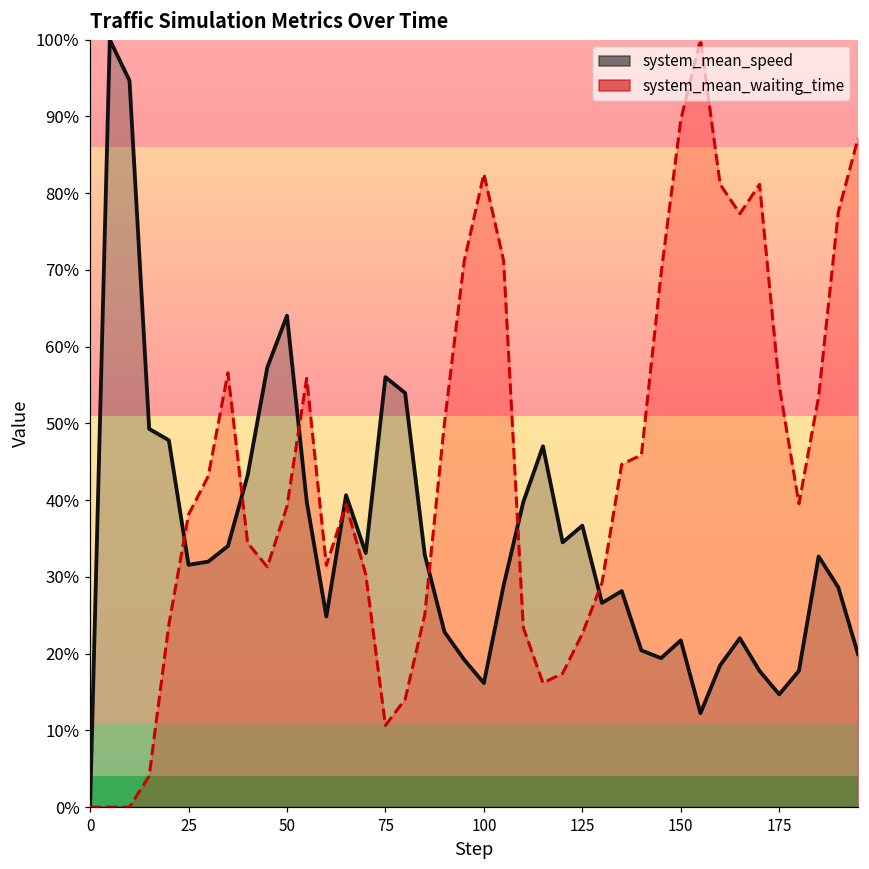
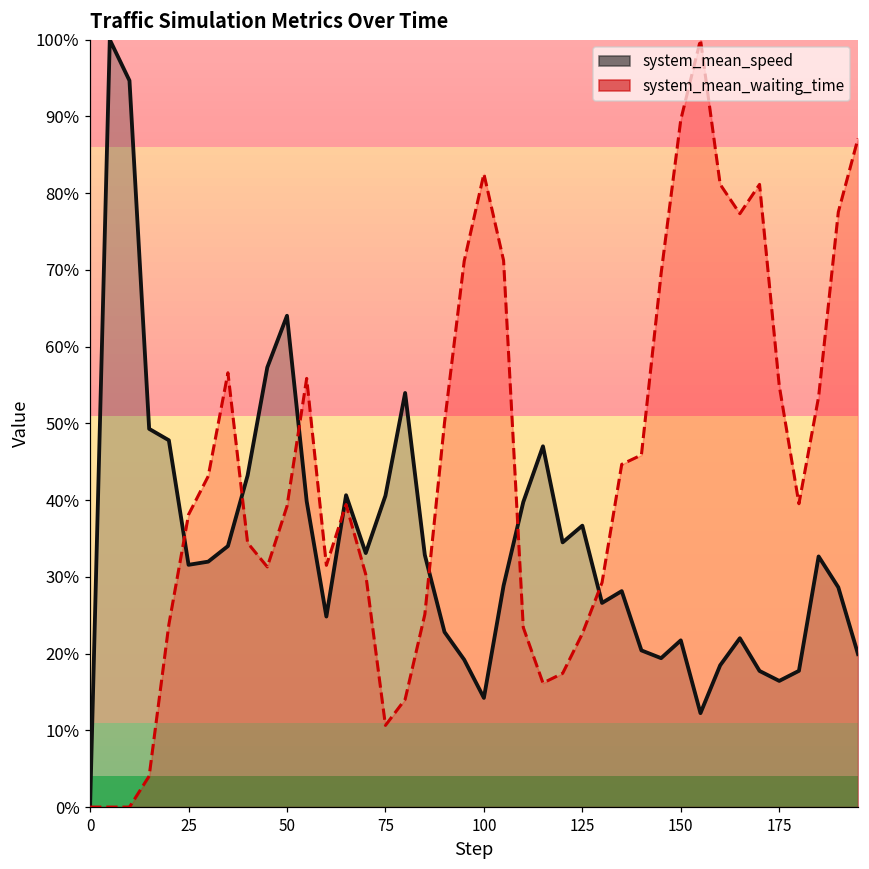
system_mean_speed, 75: 56% -> 41%
system_mean_speed, 100: 16% -> 14%
system_mean_speed, 175: 15% -> 16%
